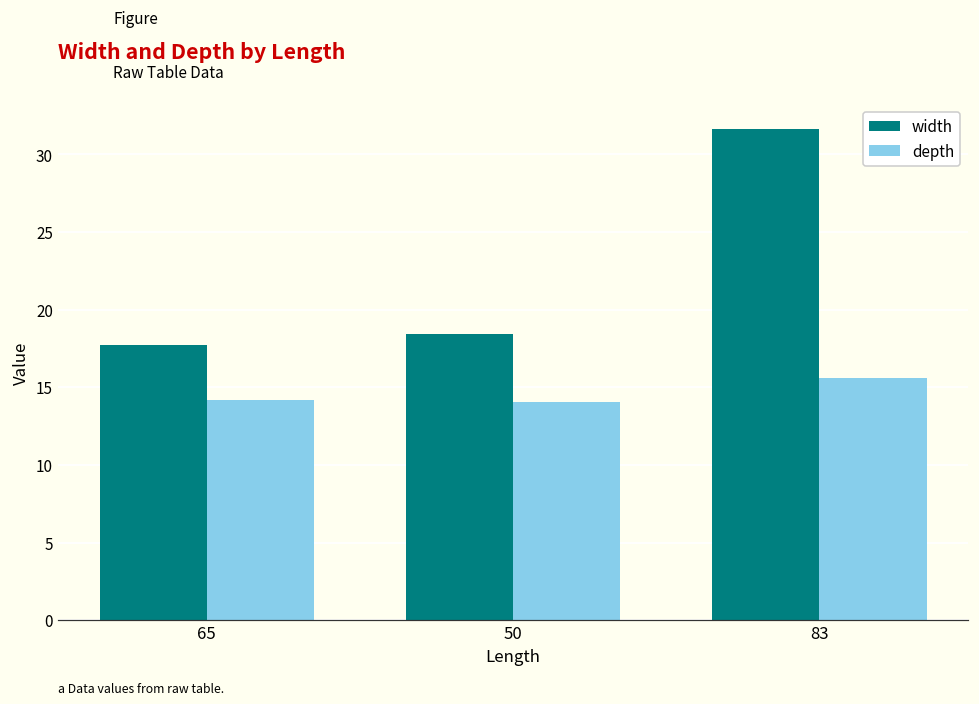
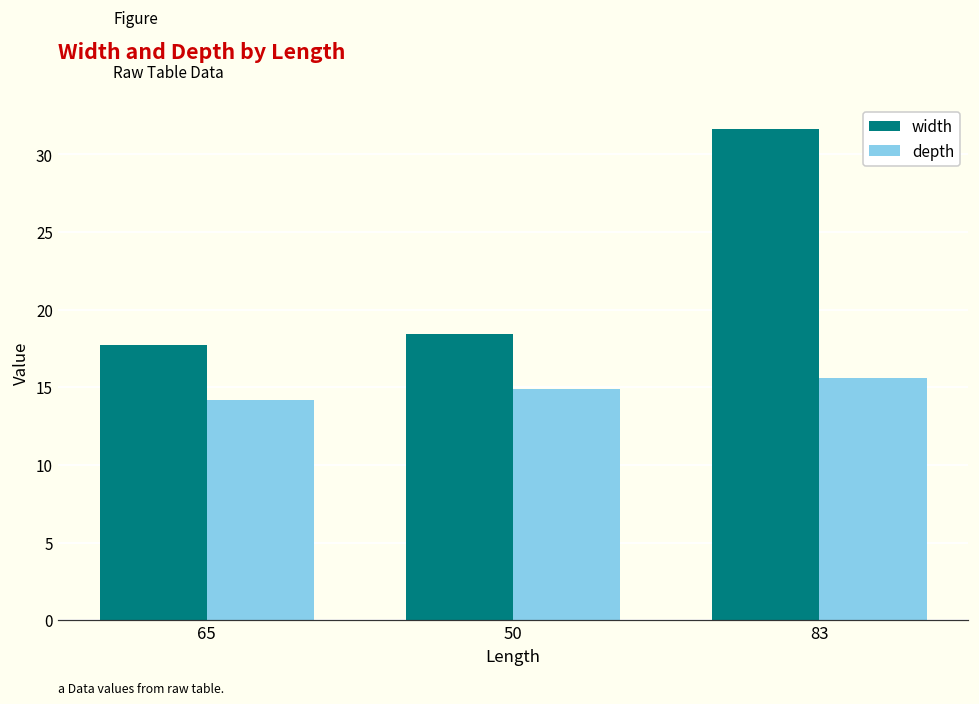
depth, 50: 14.0 -> 14.9
